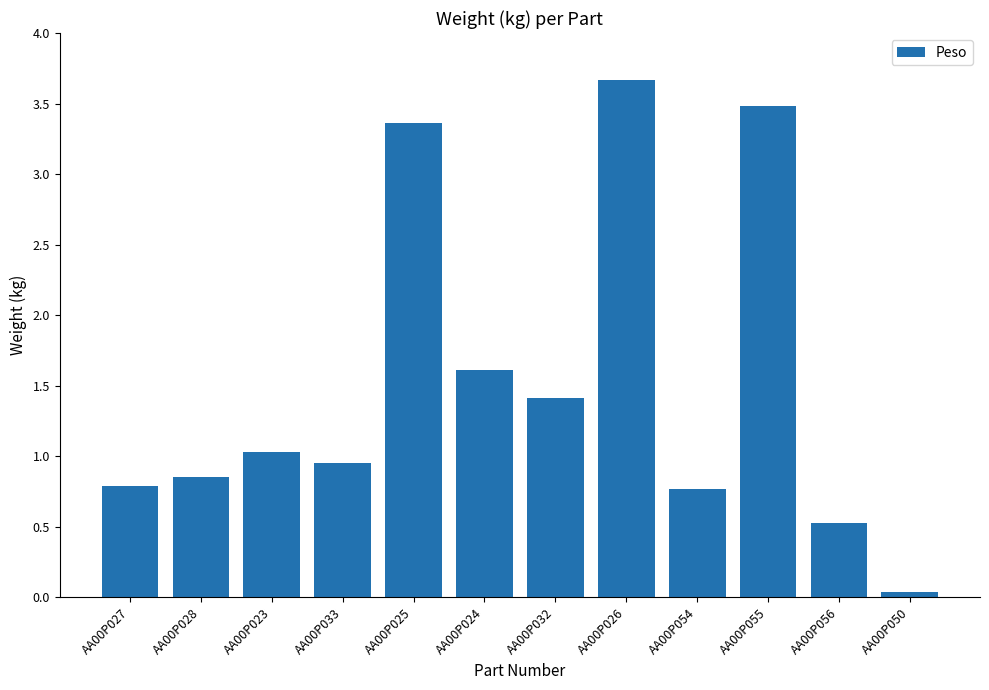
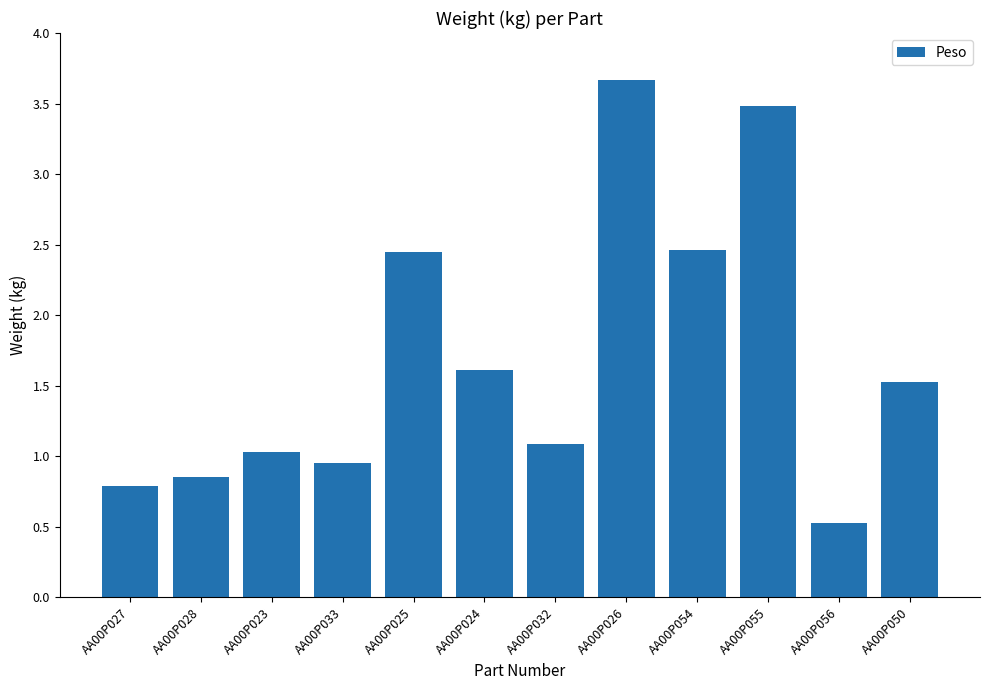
AA00P025: 3.36 -> 2.45
AA00P032: 1.41 -> 1.09
AA00P054: 0.77 -> 2.46
AA00P050: 0.04 -> 1.52
